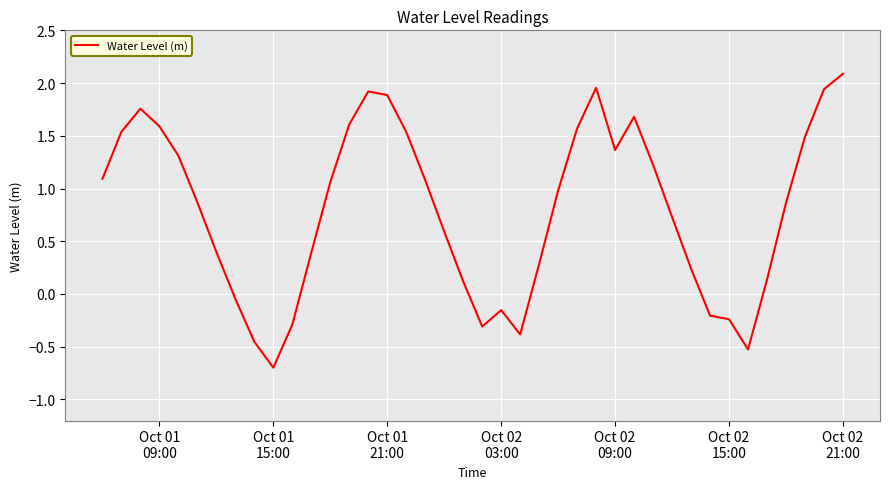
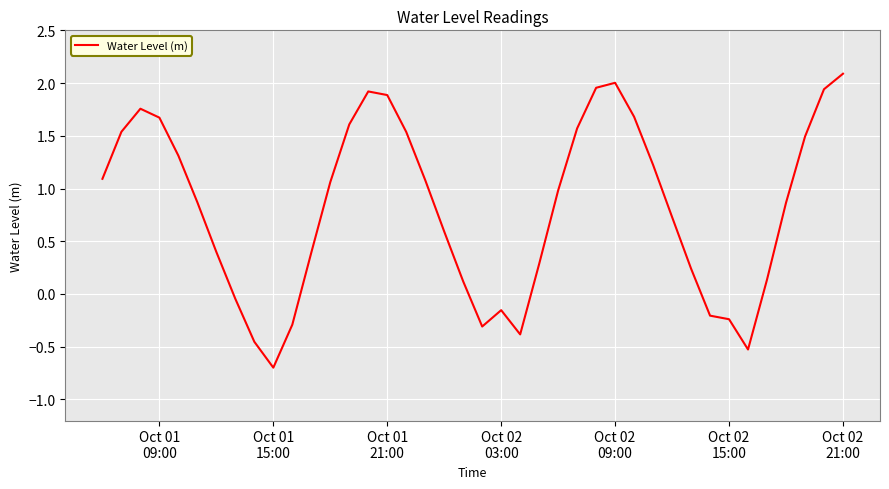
Oct 01 09:00: 1.59 -> 1.67
Oct 02 09:00: 1.36 -> 2.00
